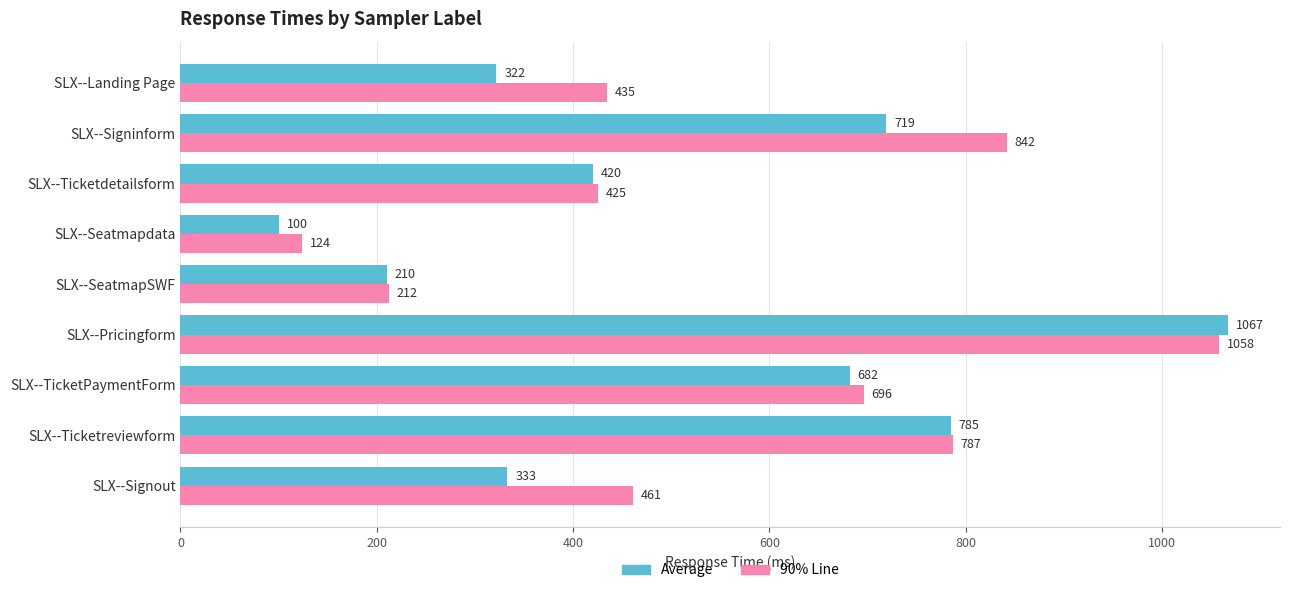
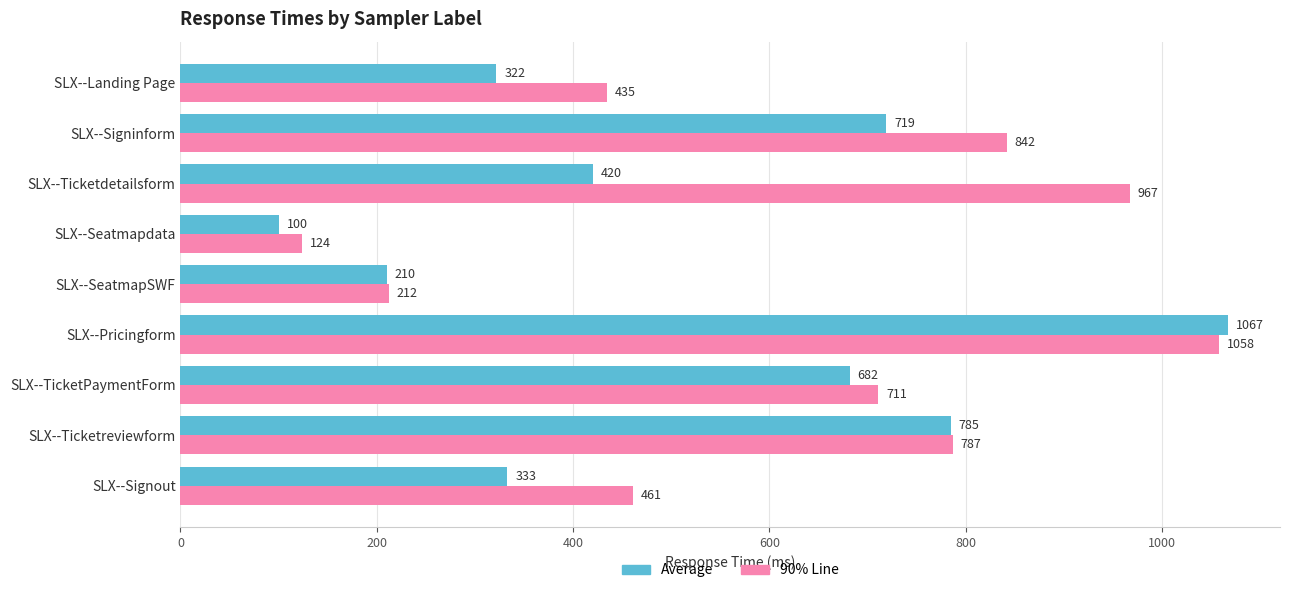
90% Line, SLX--Ticketdetailsform: 425 -> 967
90% Line, SLX--TicketPaymentForm: 696 -> 711
